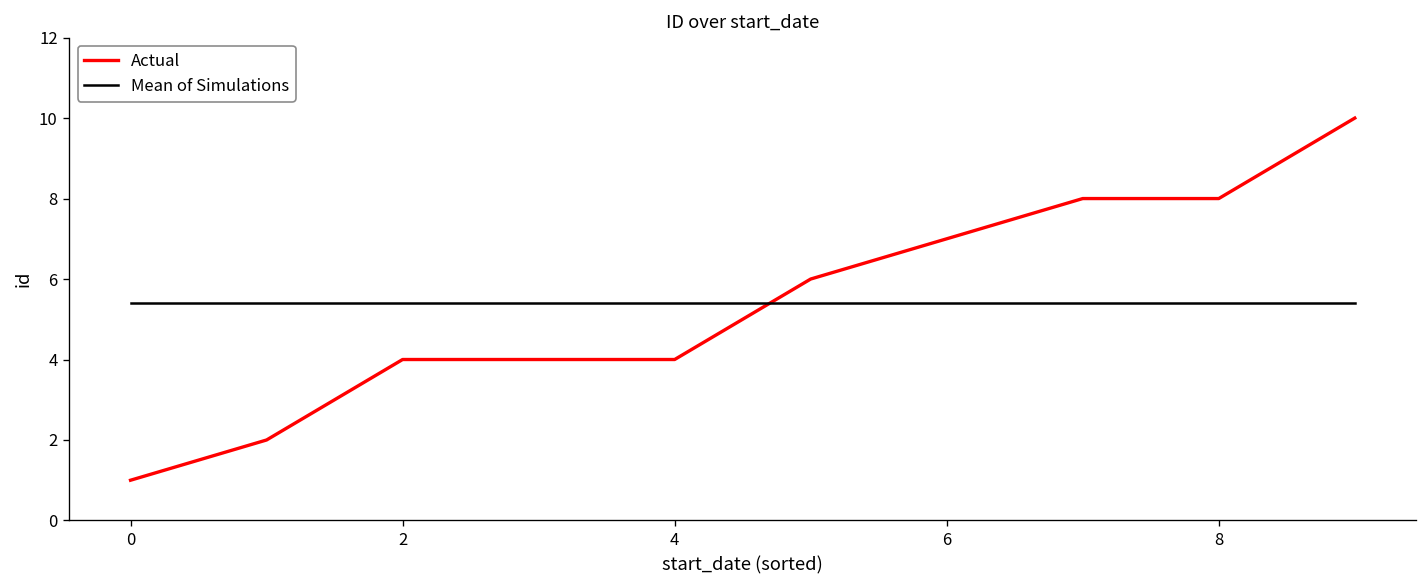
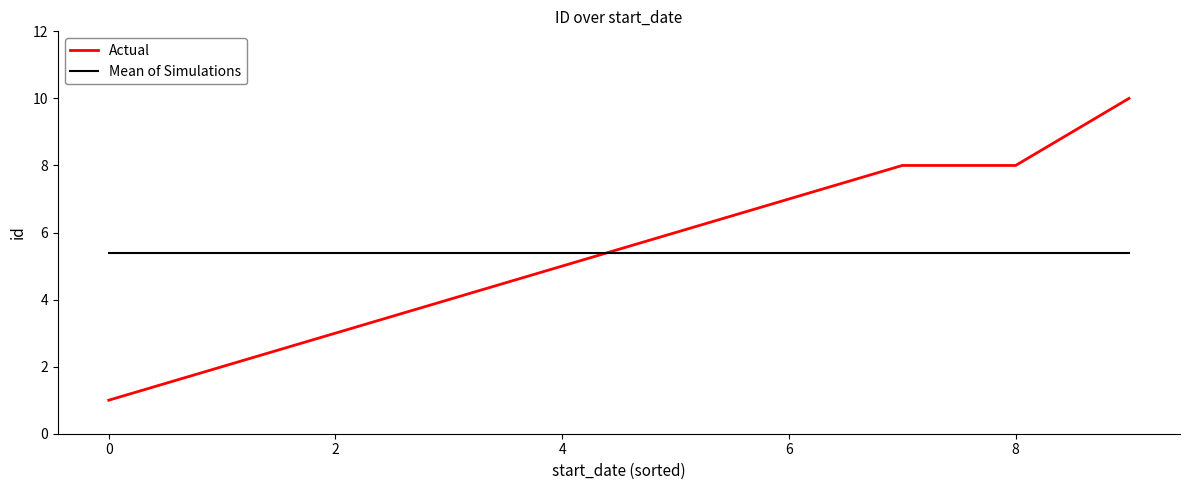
Actual, 2: 4 -> 3
Actual, 4: 4 -> 5
